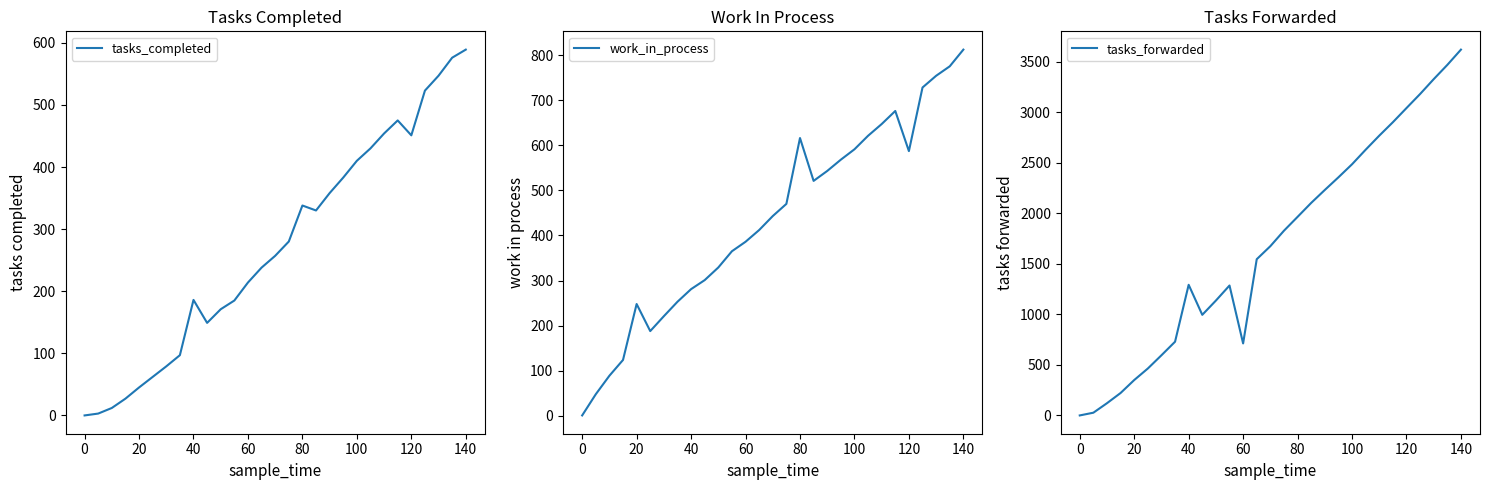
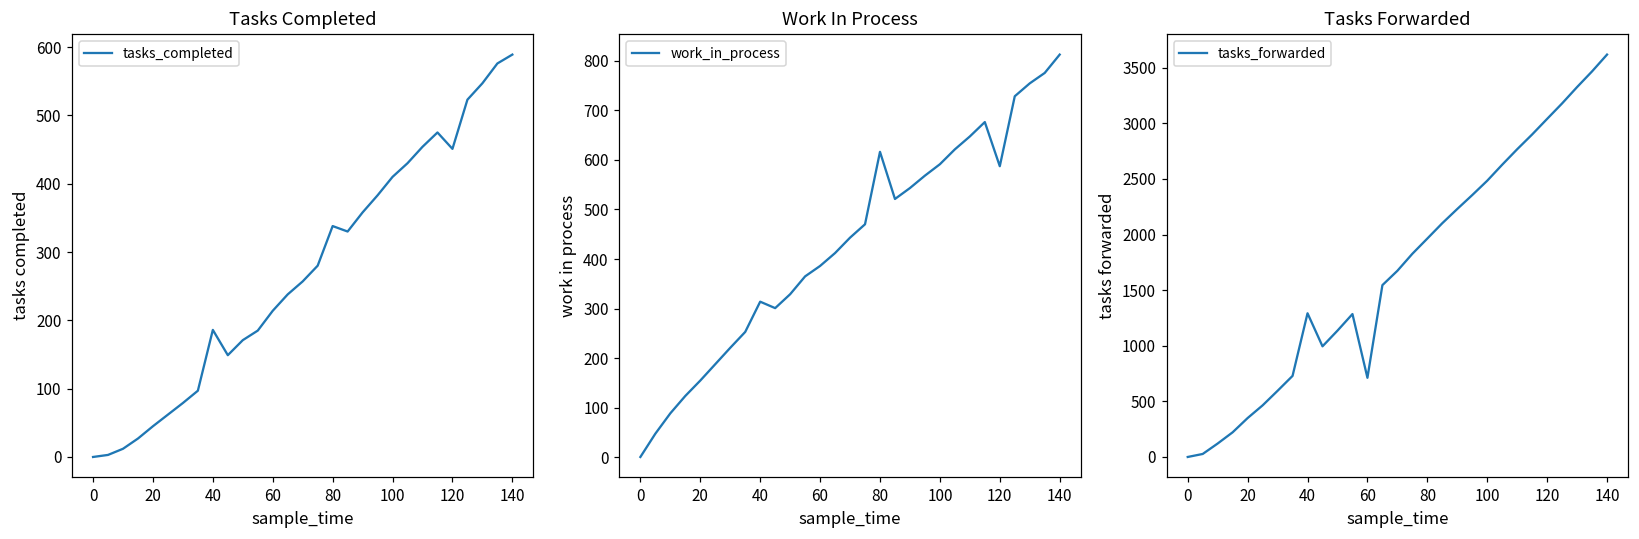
Work In Process, 20: 250 -> 160
Work In Process, 40: 280 -> 310
